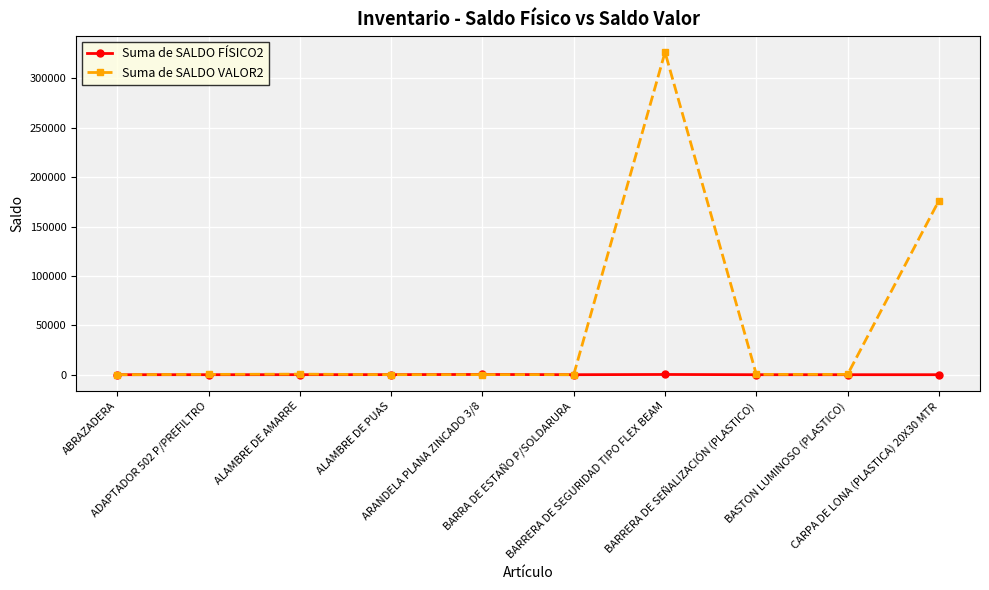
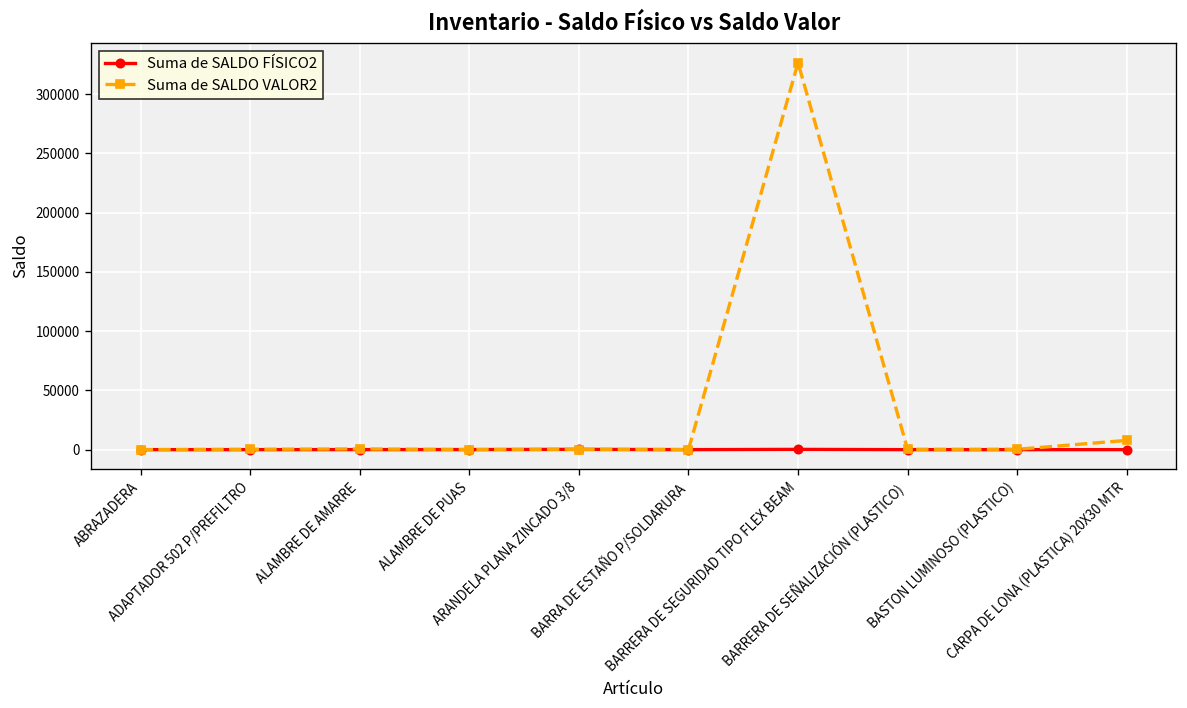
Suma de SALDO VALOR2, CARPA DE LONA (PLASTICA) 20X30 MTR: 180000 -> 10000
